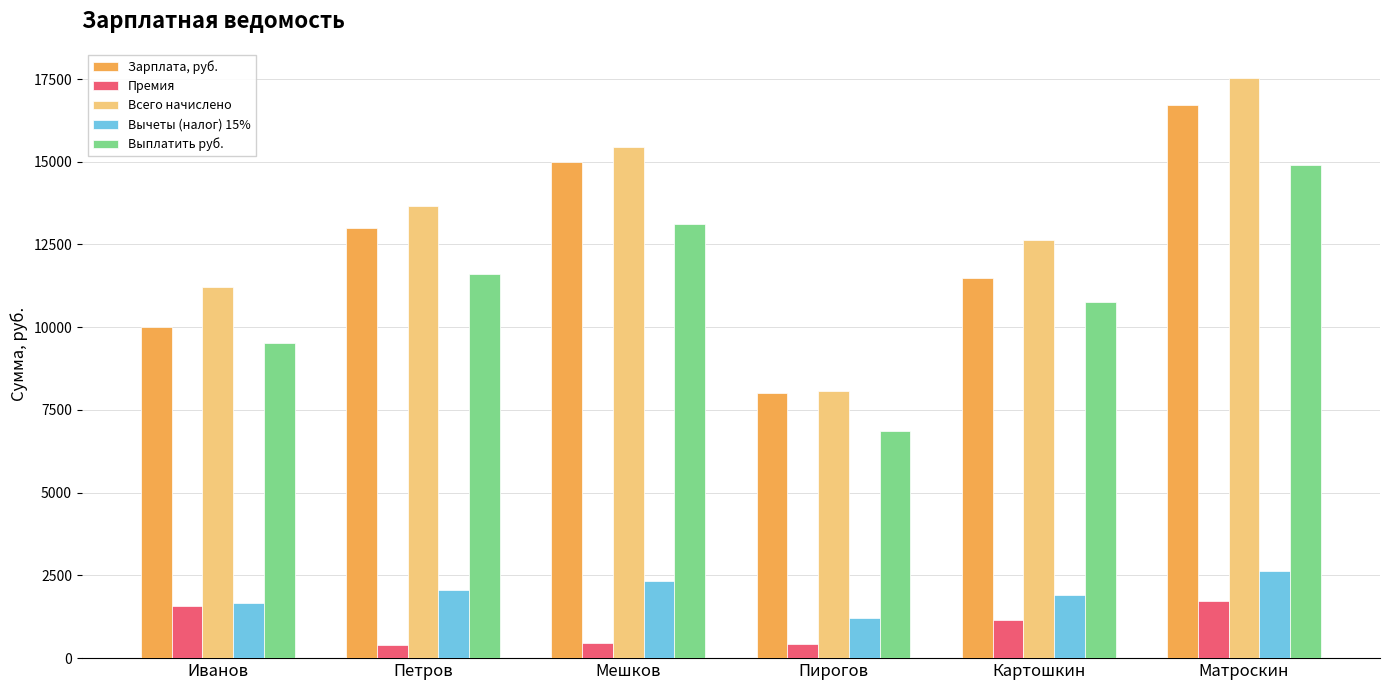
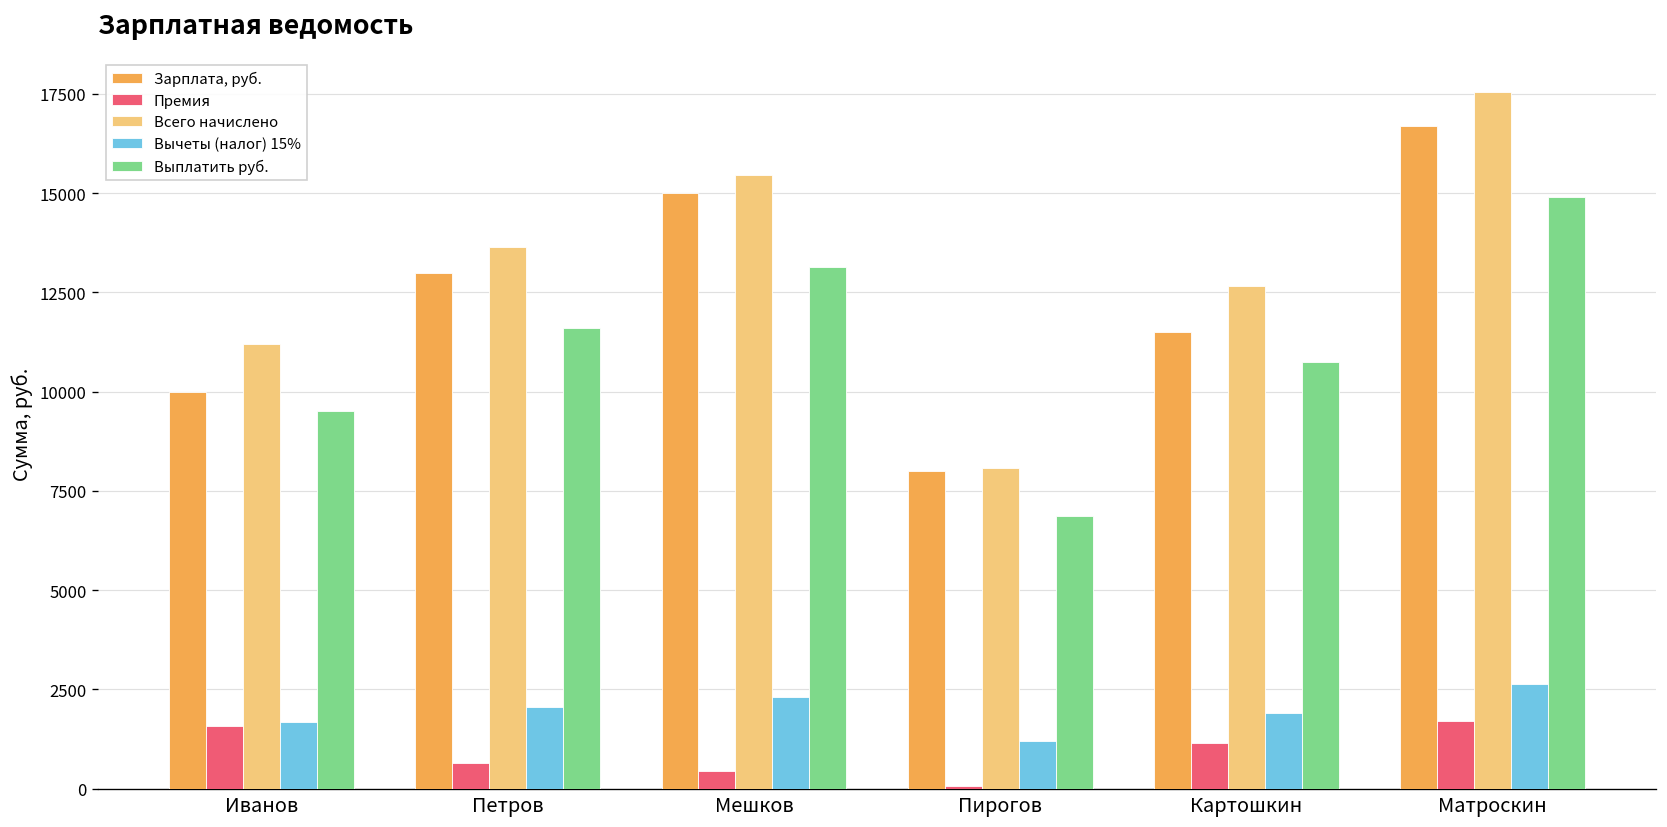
Премия, Петров: 400 -> 700
Премия, Пирогов: 400 -> 100
